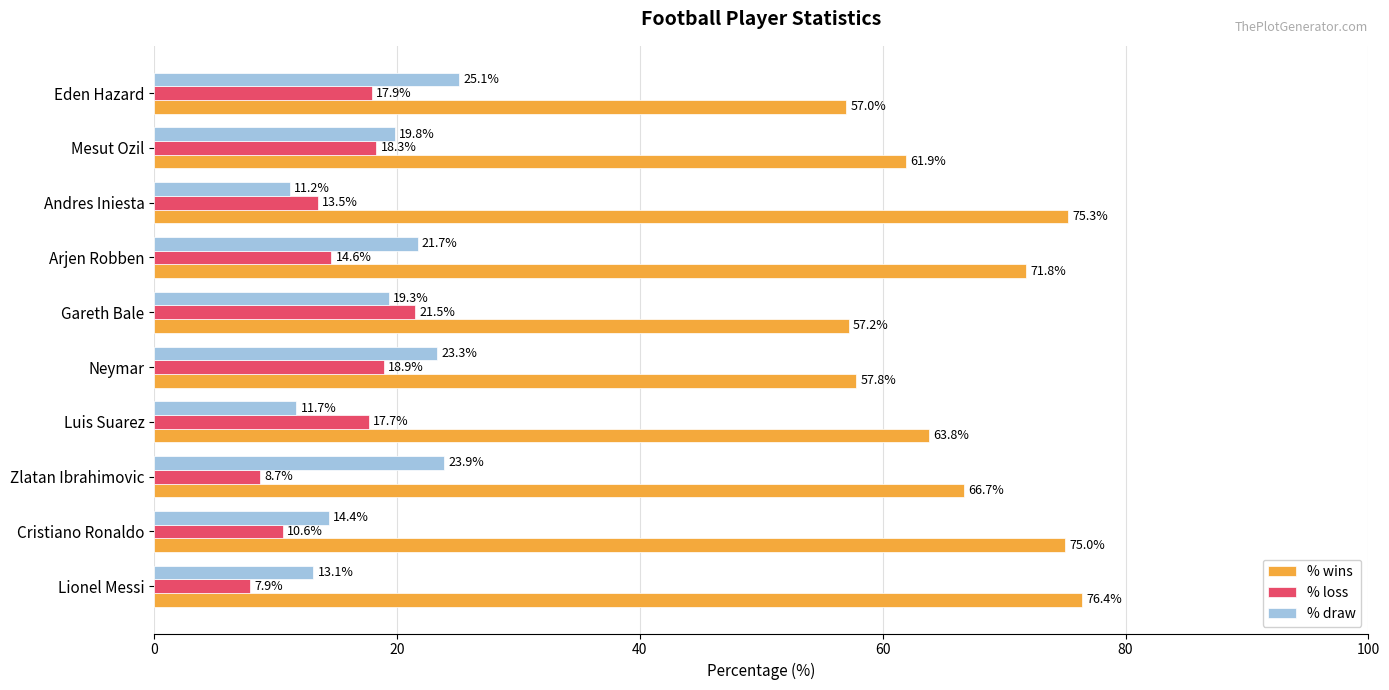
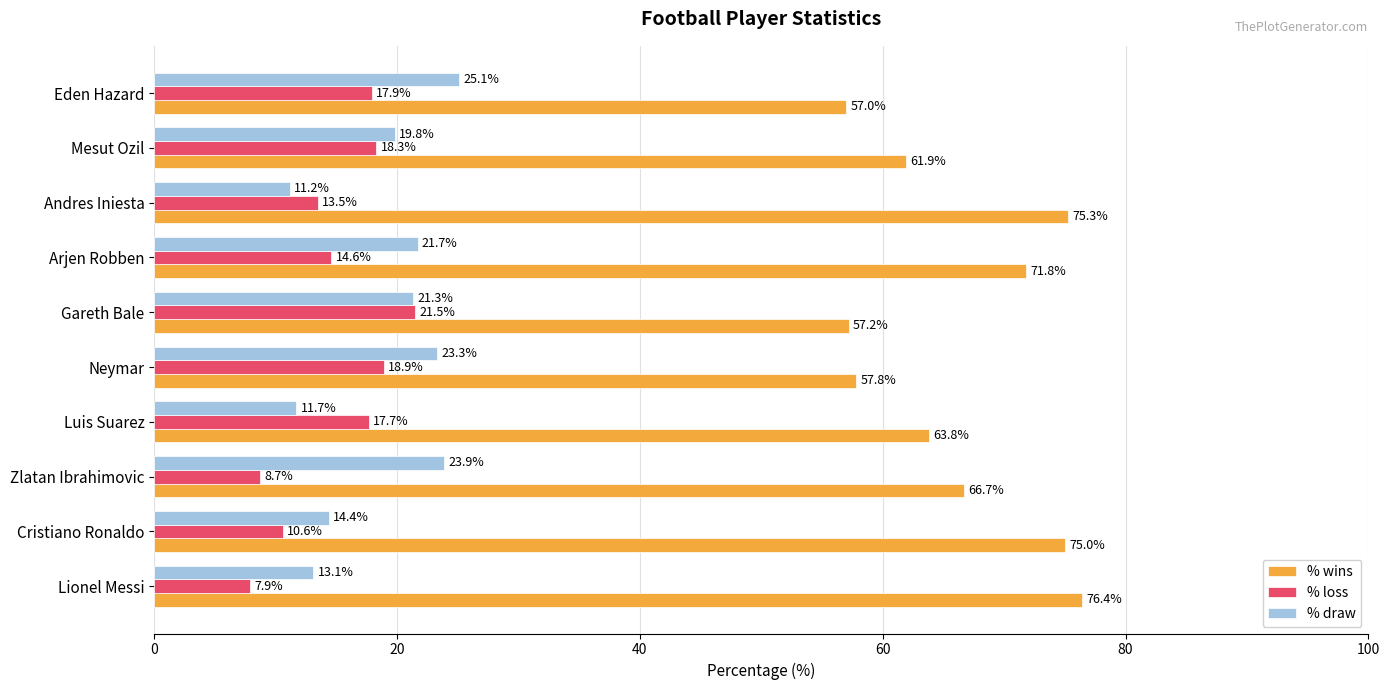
% draw, Gareth Bale: 19.3% -> 21.3%
